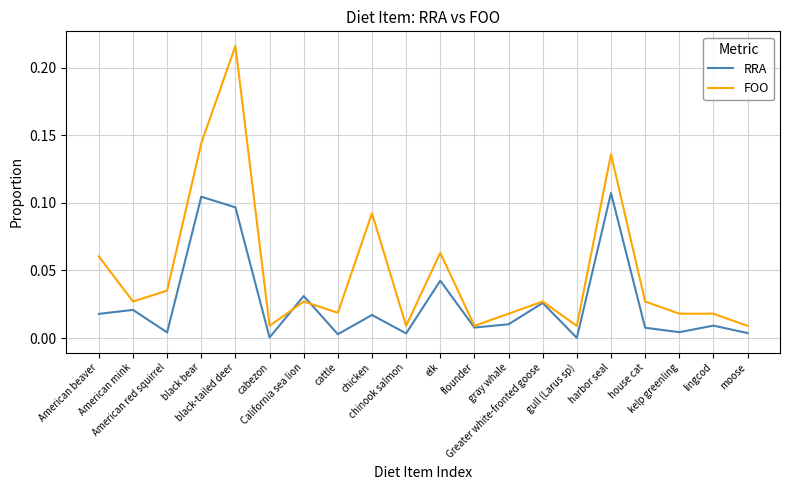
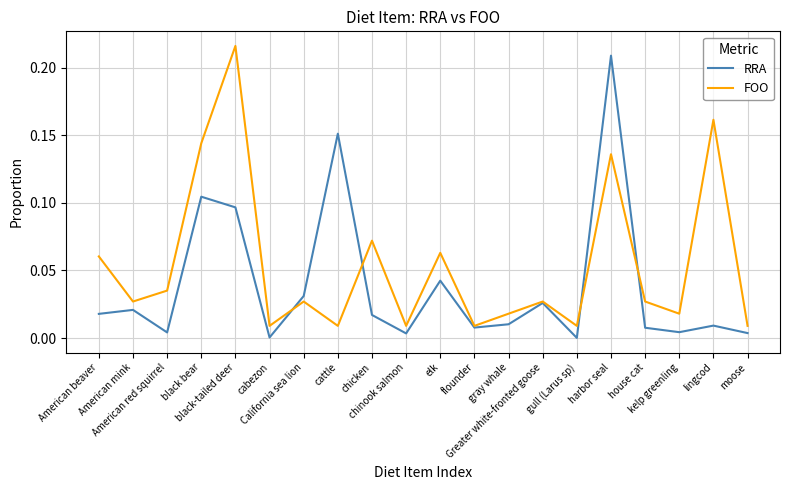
RRA, cattle: 0.003 -> 0.151
FOO, cattle: 0.019 -> 0.009
FOO, chicken: 0.092 -> 0.072
RRA, harbor seal: 0.107 -> 0.209
FOO, lingcod: 0.018 -> 0.162
